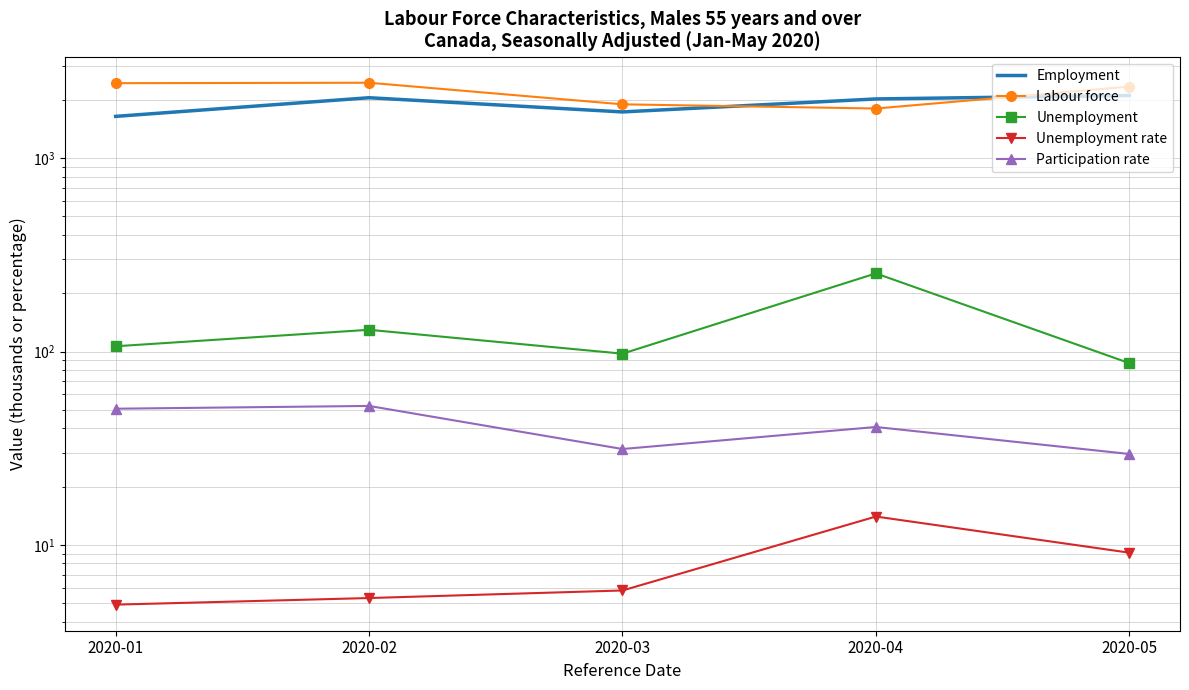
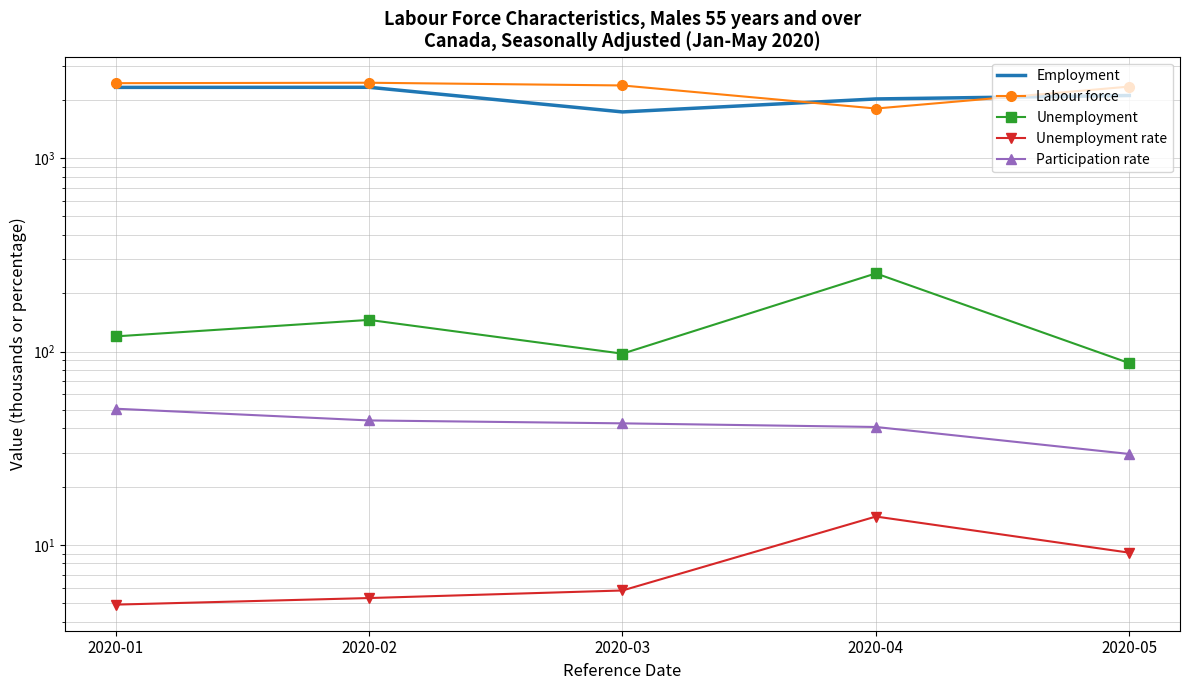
Employment, 2020-01: 1600 -> 2300
Unemployment, 2020-01: 110 -> 120
Employment, 2020-02: 2100 -> 2300
Unemployment, 2020-02: 130 -> 150
Participation rate, 2020-02: 52 -> 44
Labour force, 2020-03: 1900 -> 2400
Participation rate, 2020-03: 31 -> 43
